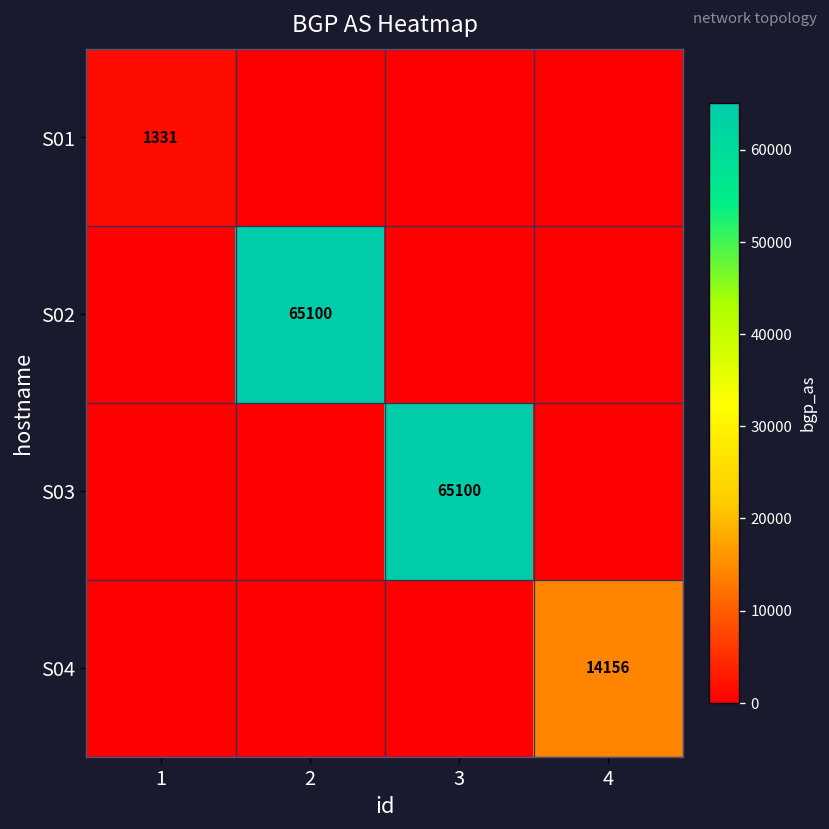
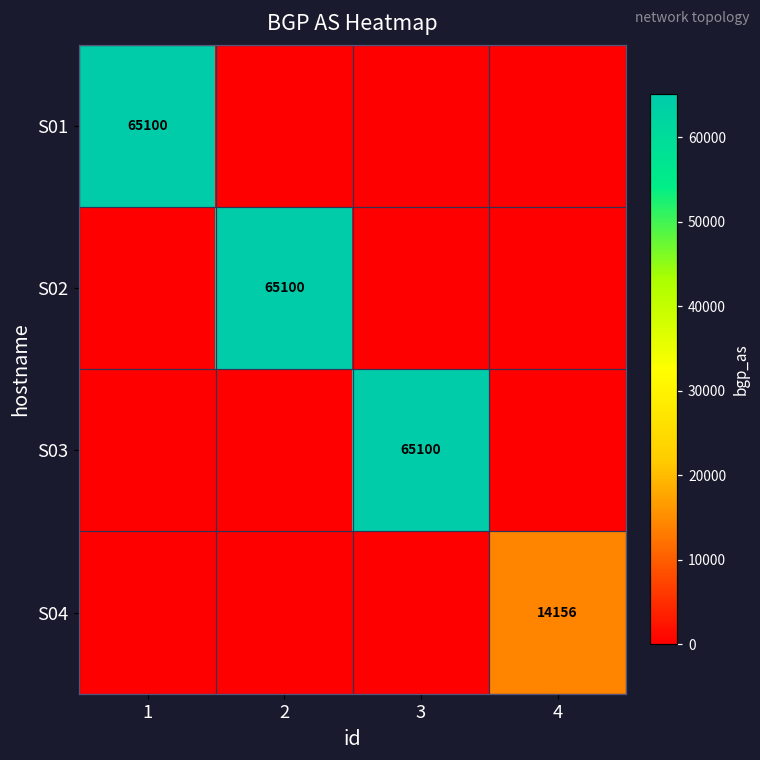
S01, 1: 1331 -> 65100
